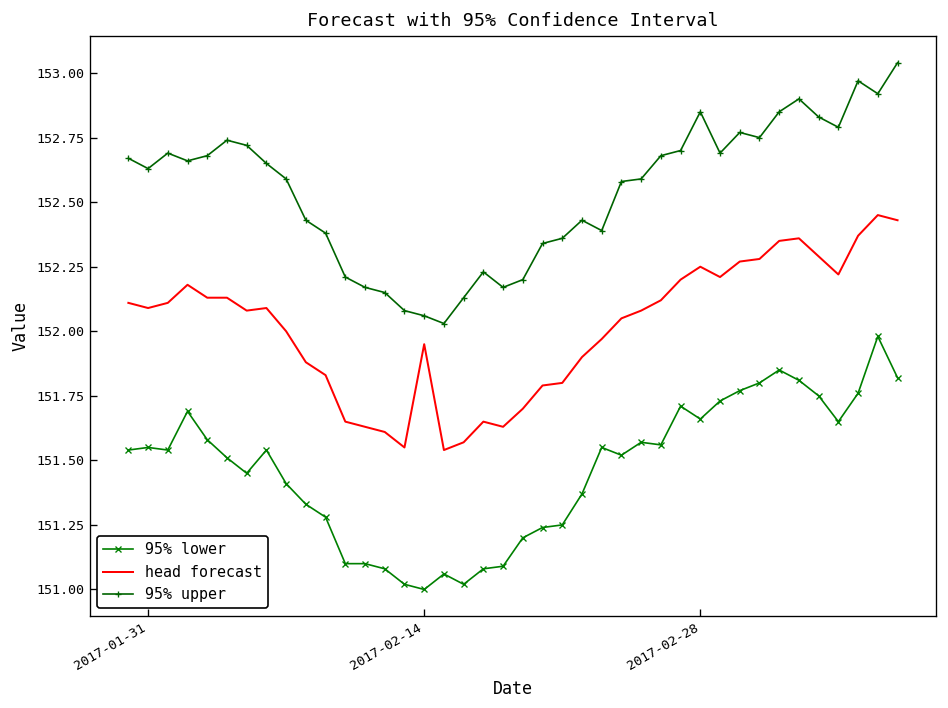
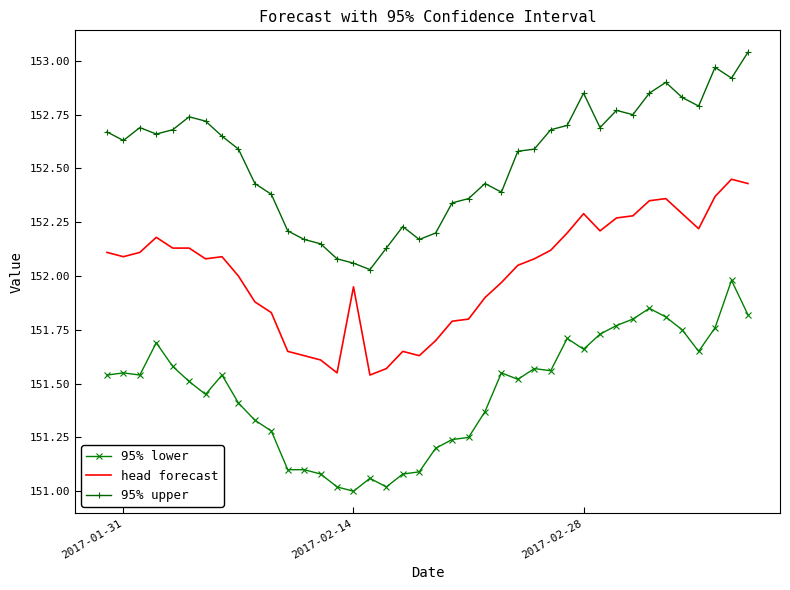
head forecast, 2017-02-28: 152.25 -> 152.29
